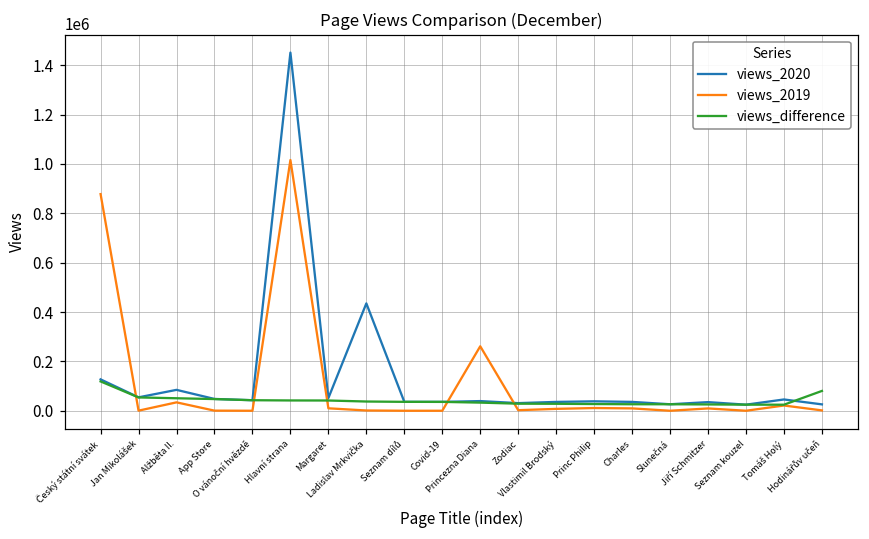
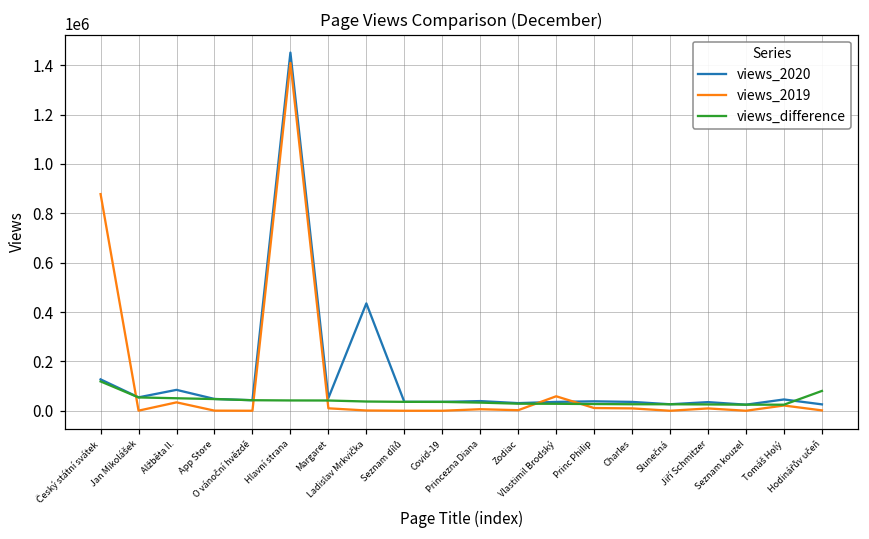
views_2019, Hlavní strana: 1020000 -> 1410000
views_2019, Princezna Diana: 260000 -> 10000
views_2019, Vlastimil Brodský: 10000 -> 60000
